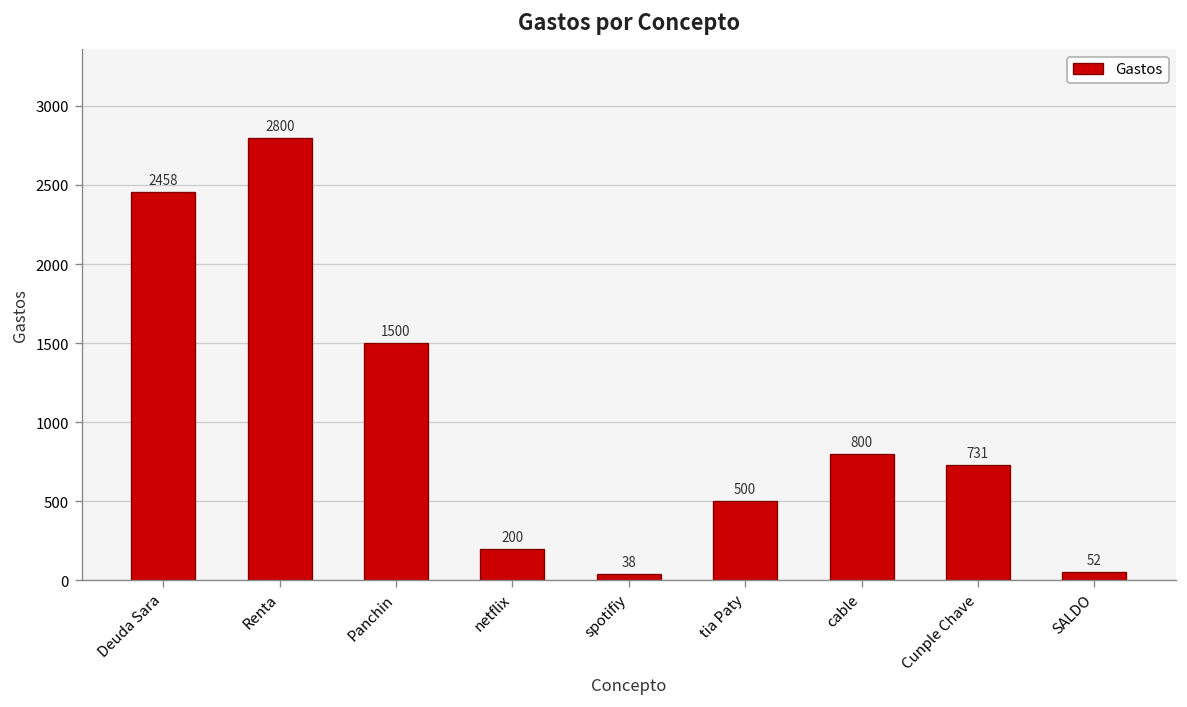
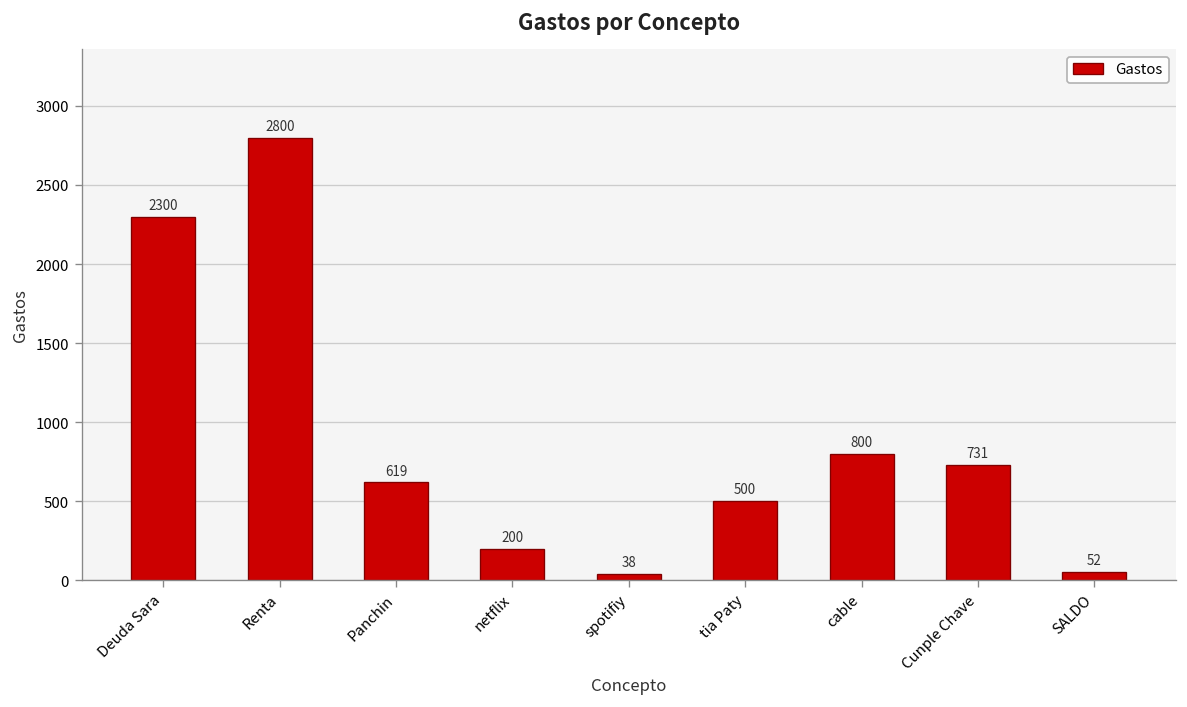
Deuda Sara: 2458 -> 2300
Panchin: 1500 -> 619
